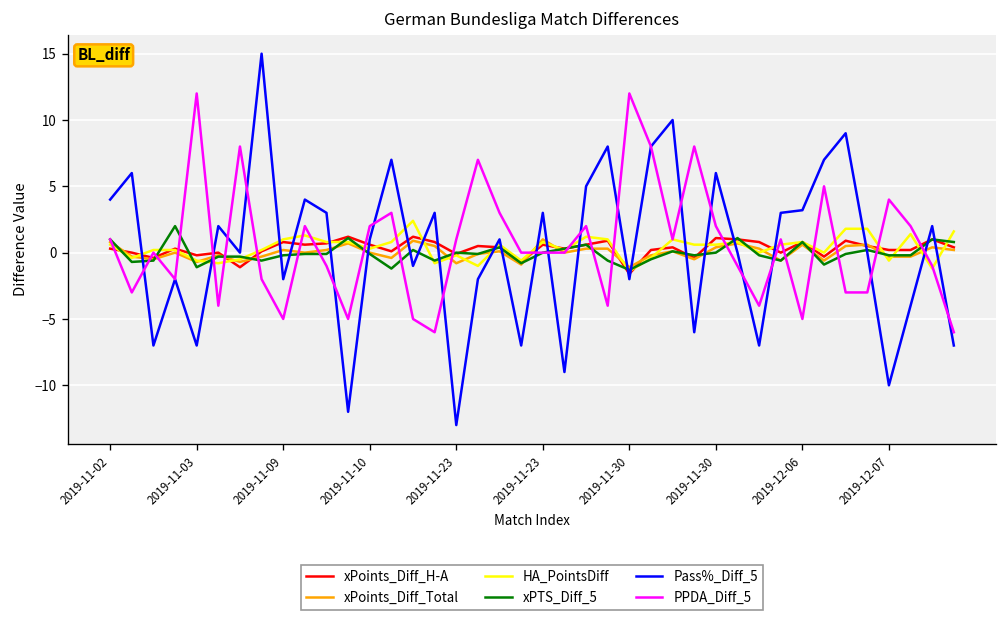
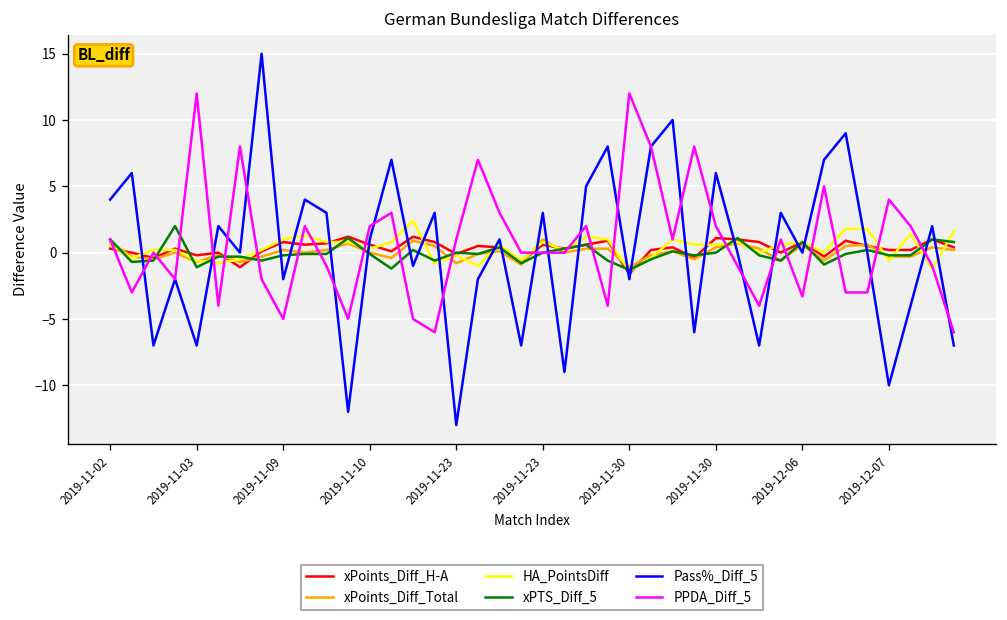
Pass%_Diff_5, 2019-12-06: 3.2 -> 0.0
PPDA_Diff_5, 2019-12-06: -5.0 -> -3.3
